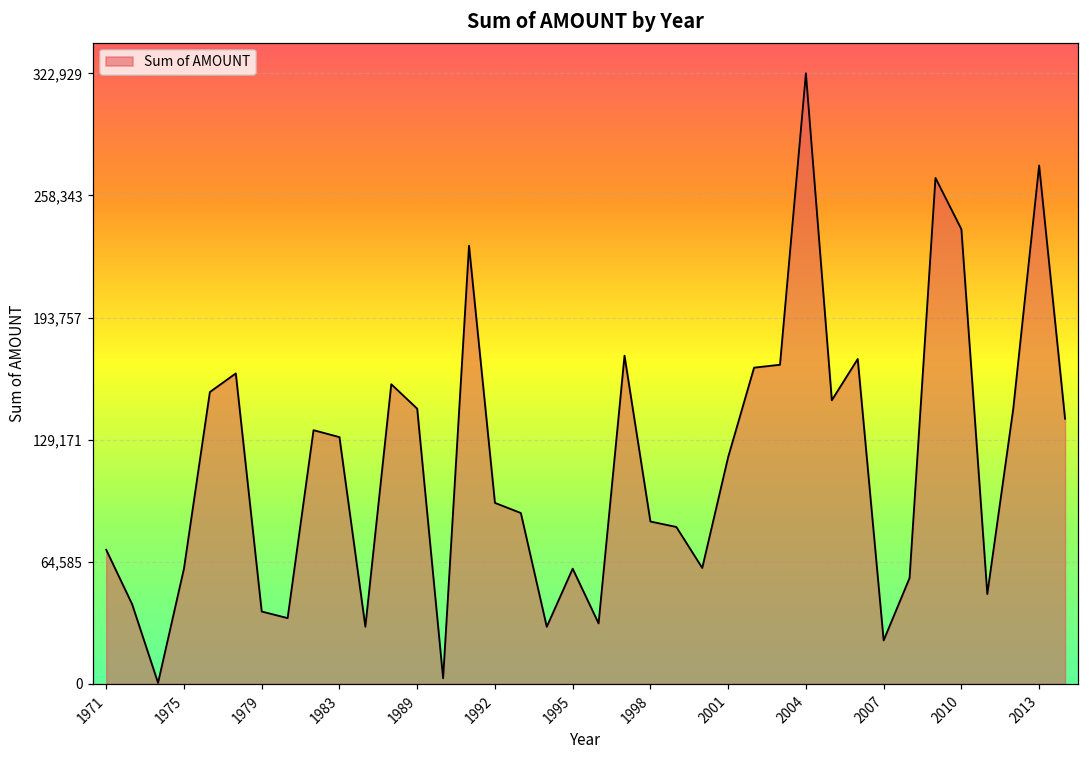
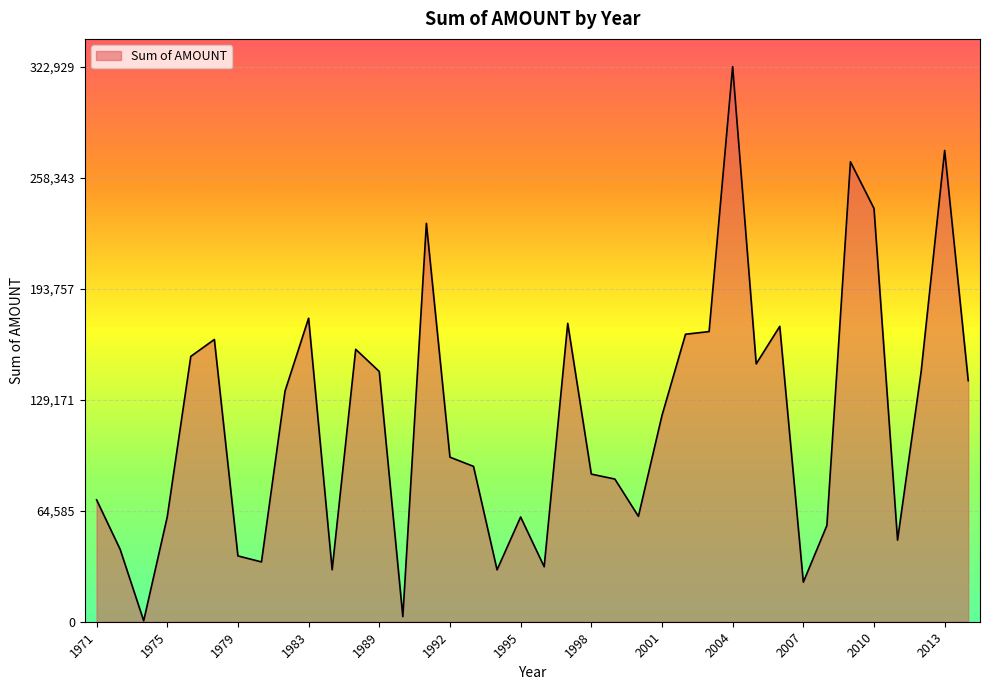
1983: 131,000 -> 177,000
